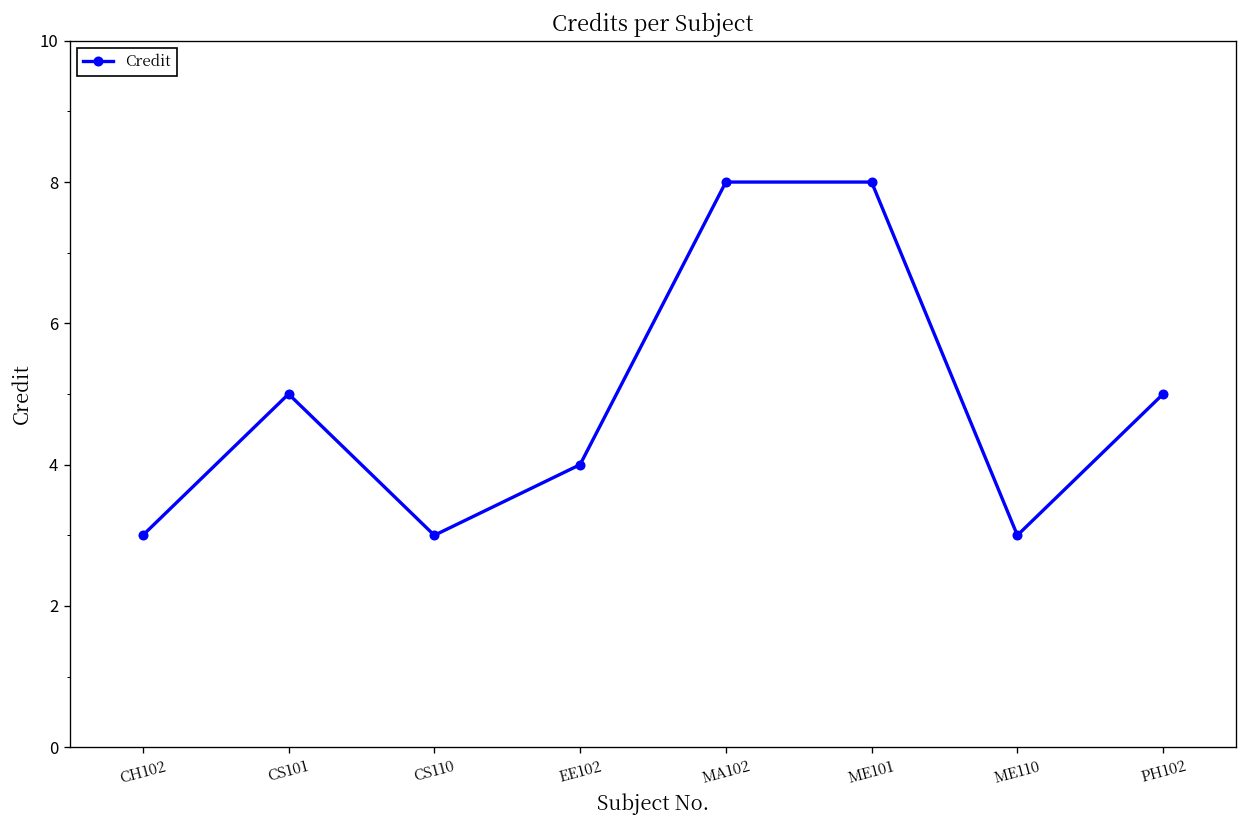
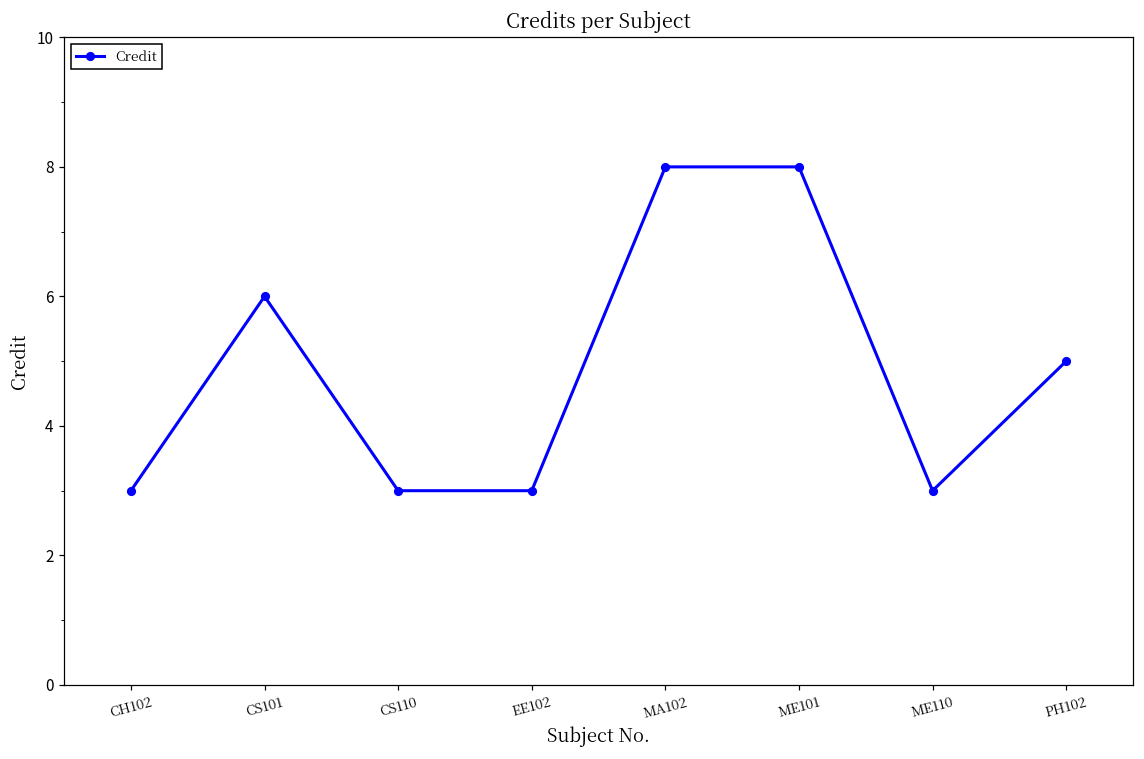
CS101: 5 -> 6
EE102: 4 -> 3
